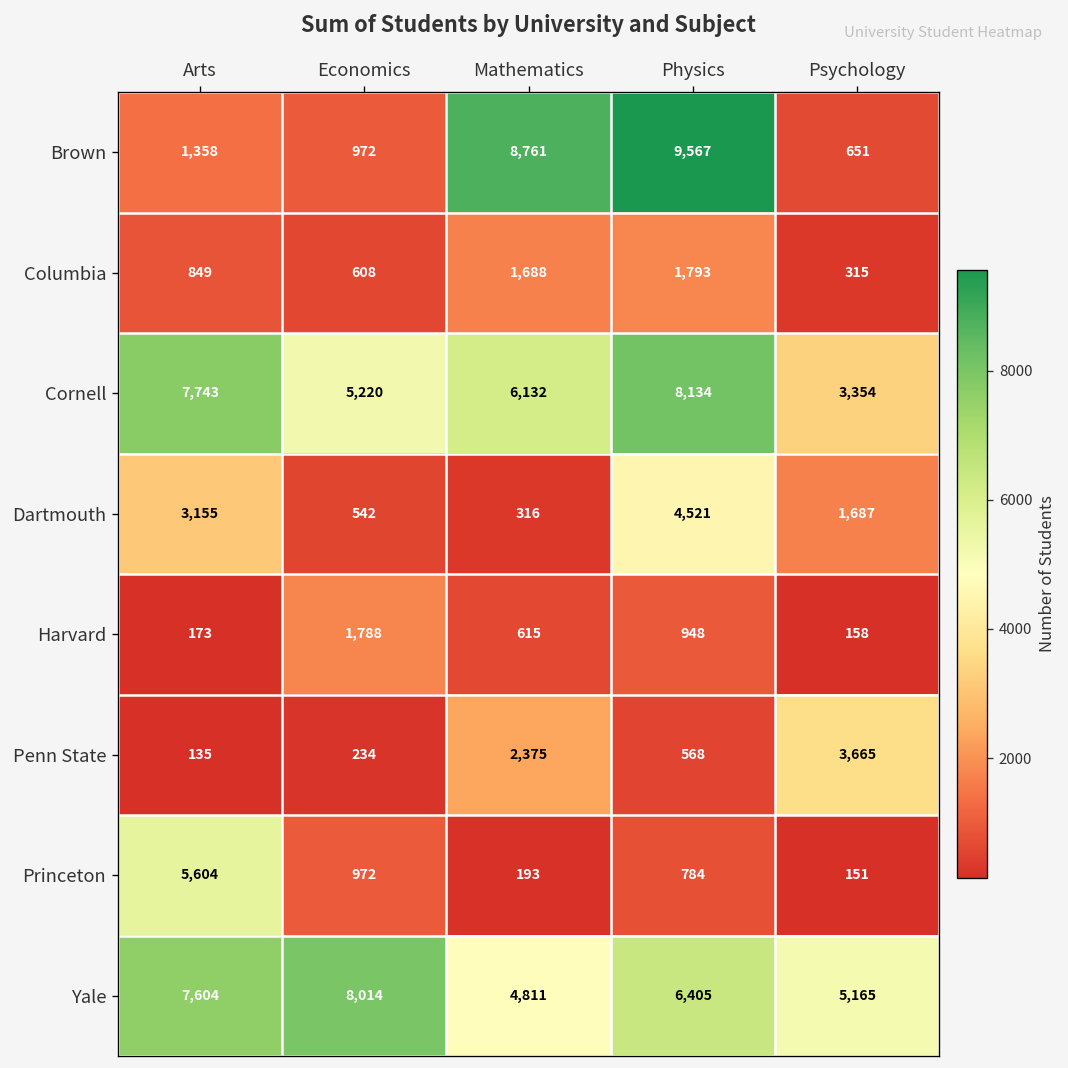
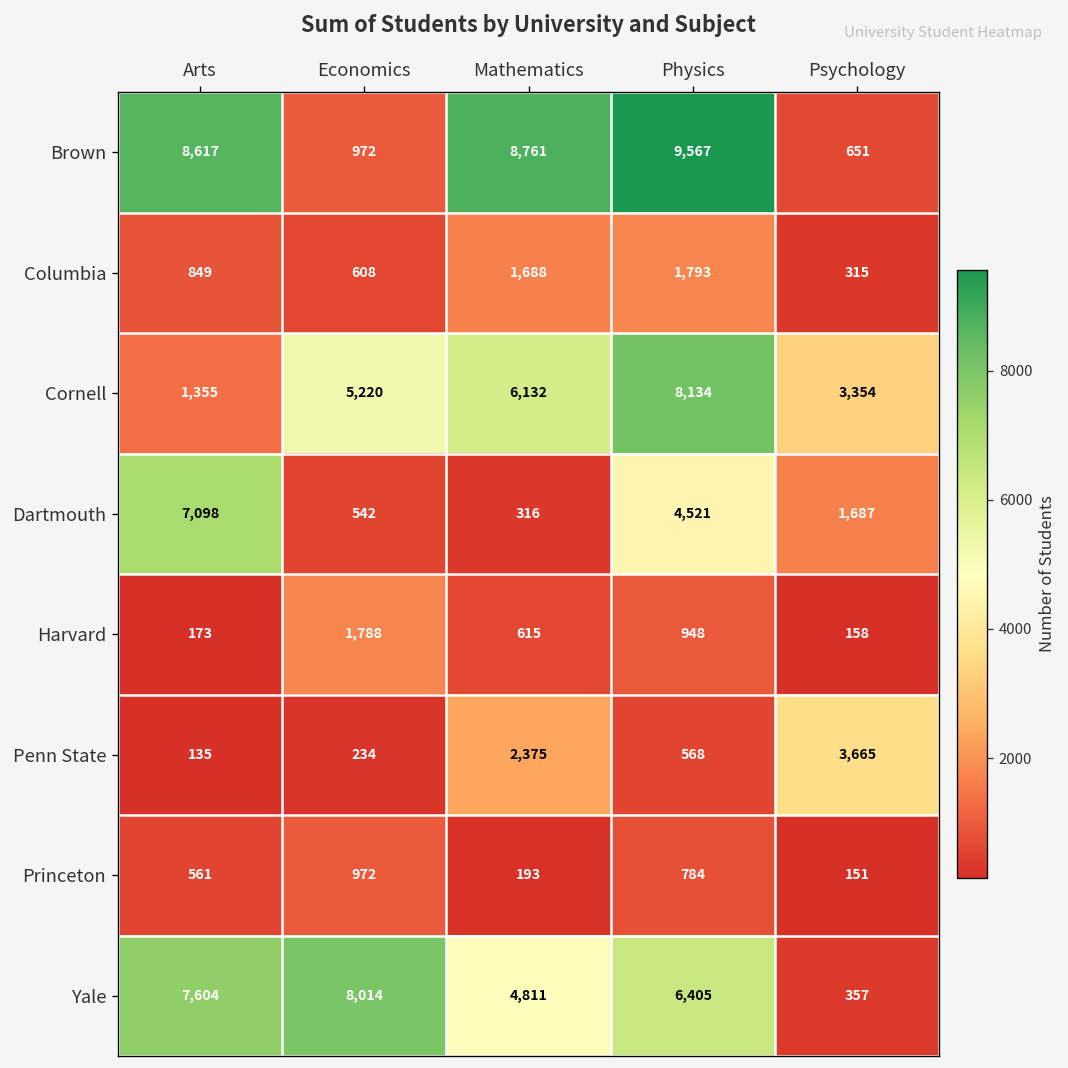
Brown, Arts: 1,358 -> 8,617
Cornell, Arts: 7,743 -> 1,355
Dartmouth, Arts: 3,155 -> 7,098
Princeton, Arts: 5,604 -> 561
Yale, Psychology: 5,165 -> 357
